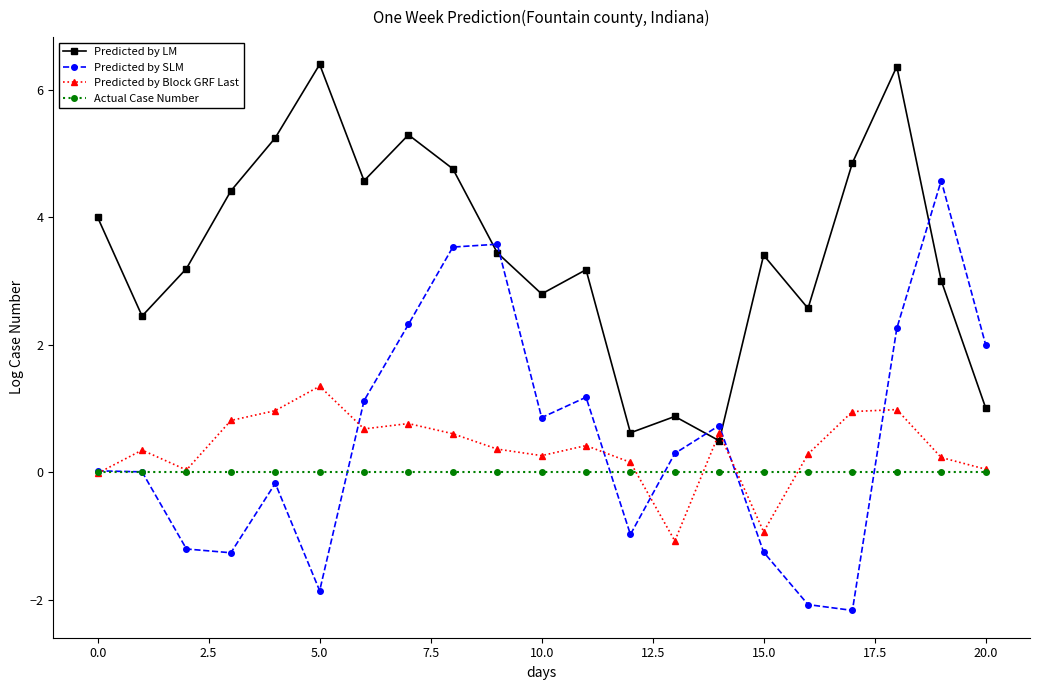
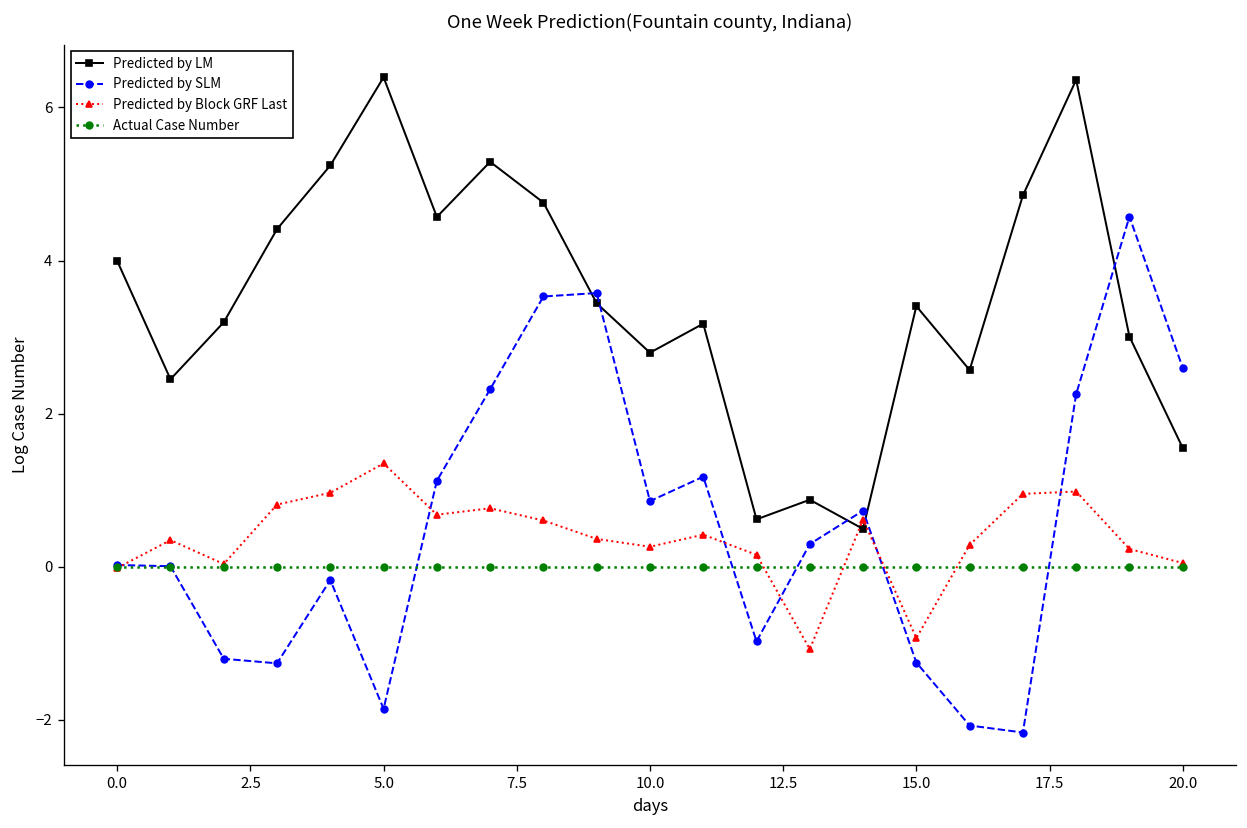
Predicted by LM, 20.0: 1.0 -> 1.6
Predicted by SLM, 20.0: 2.0 -> 2.6
